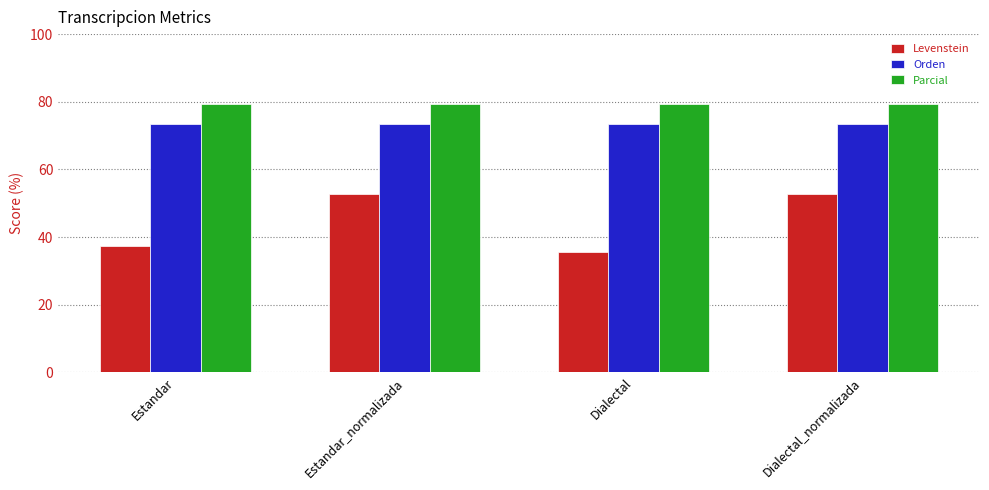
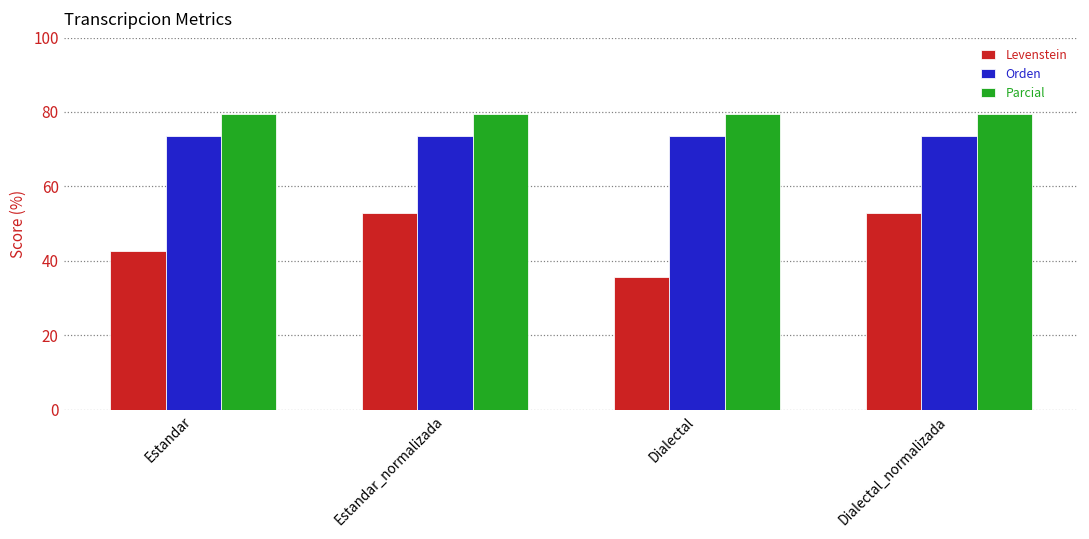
Levenstein, Estandar: 37 -> 43
